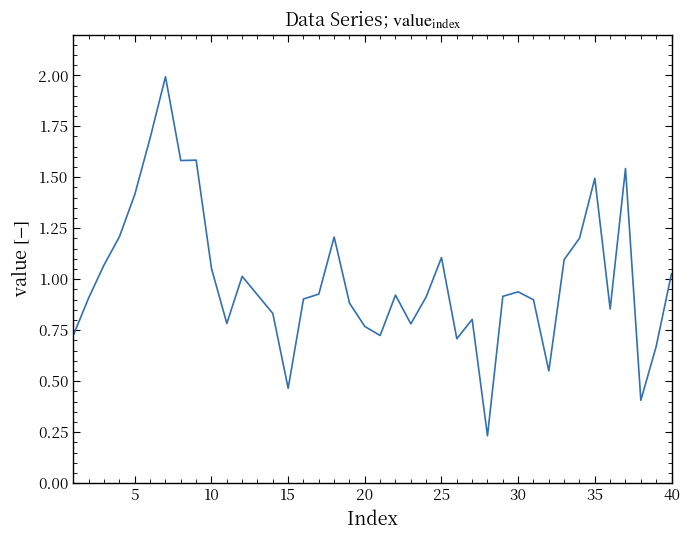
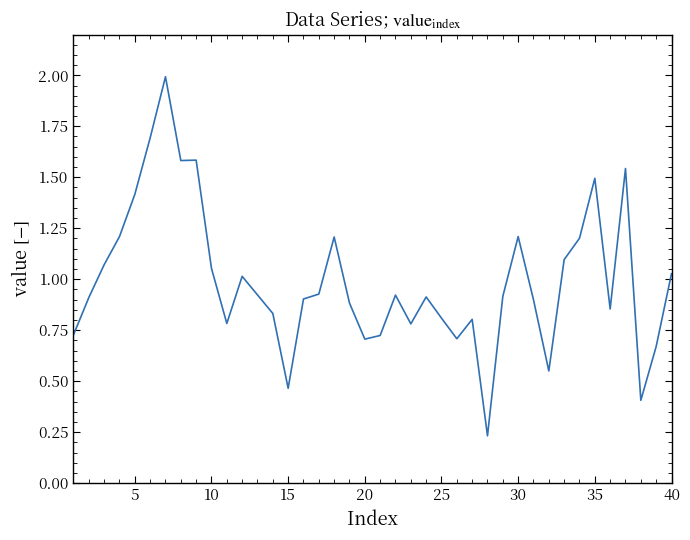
20: 0.77 -> 0.71
25: 1.11 -> 0.81
30: 0.94 -> 1.21
